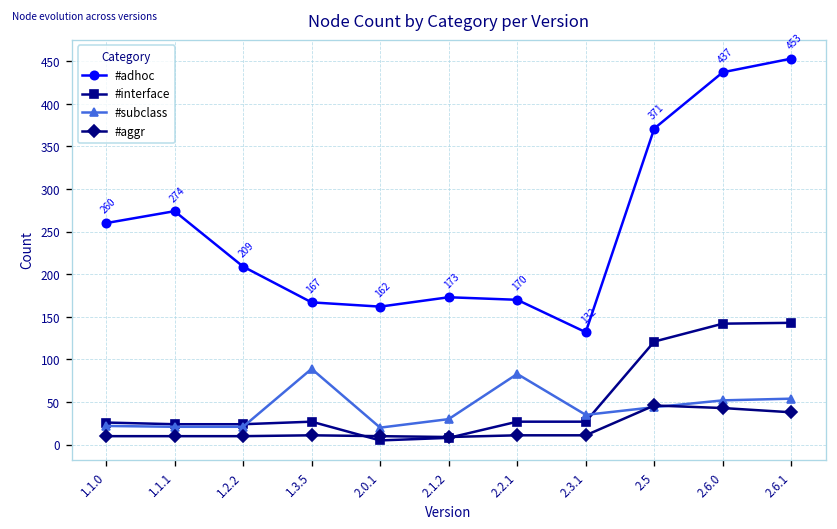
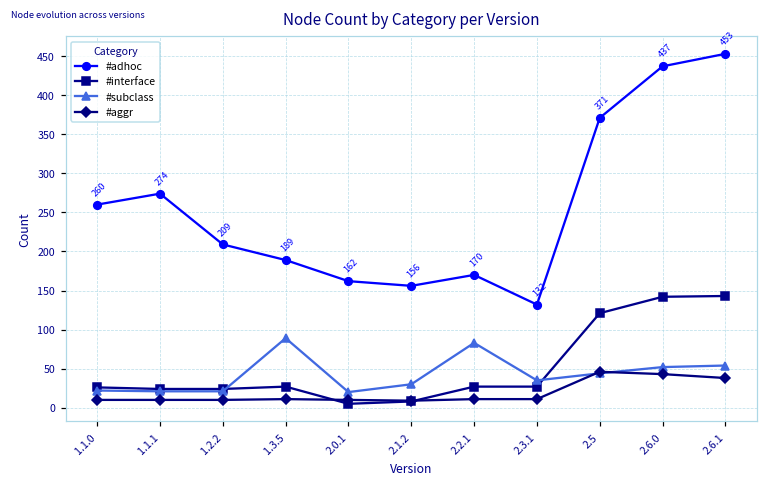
#adhoc, 1.3.5: 167 -> 189
#adhoc, 2.1.2: 173 -> 156
